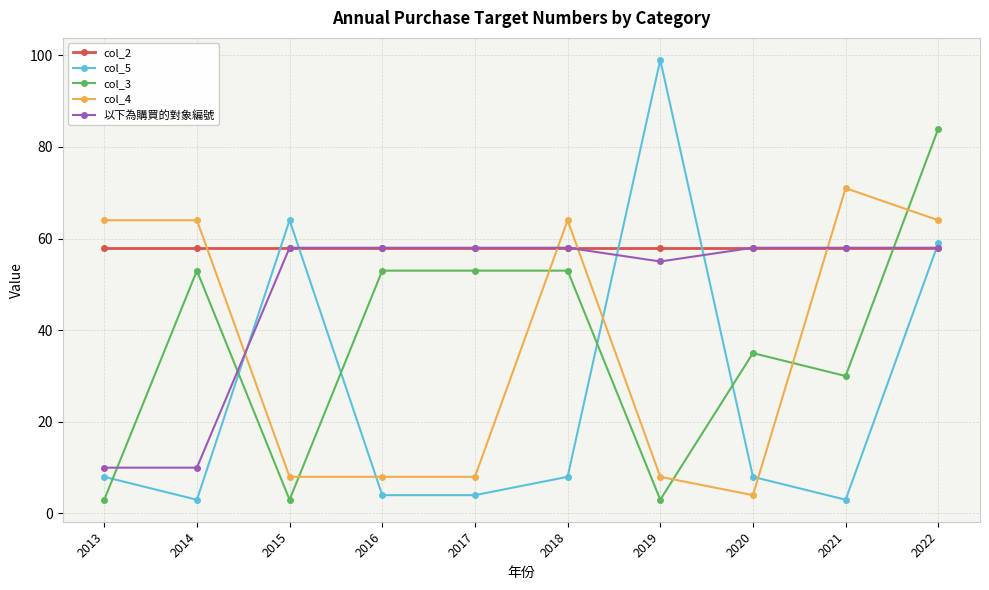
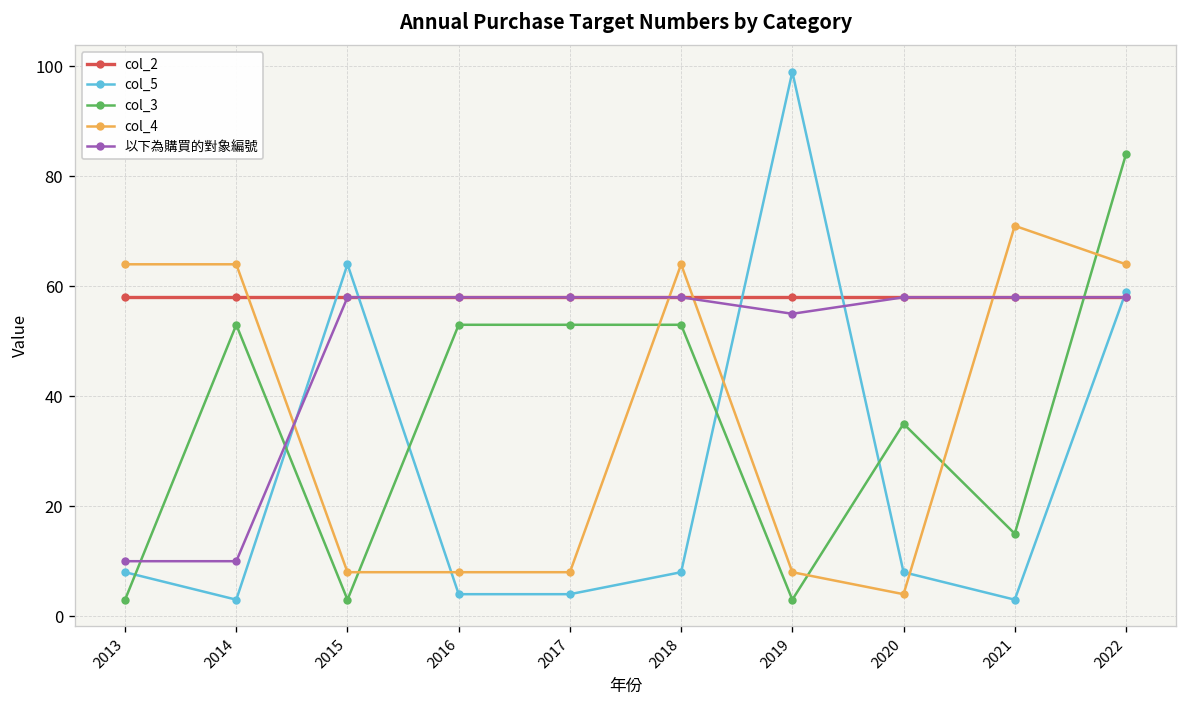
col_3, 2021: 30 -> 15
